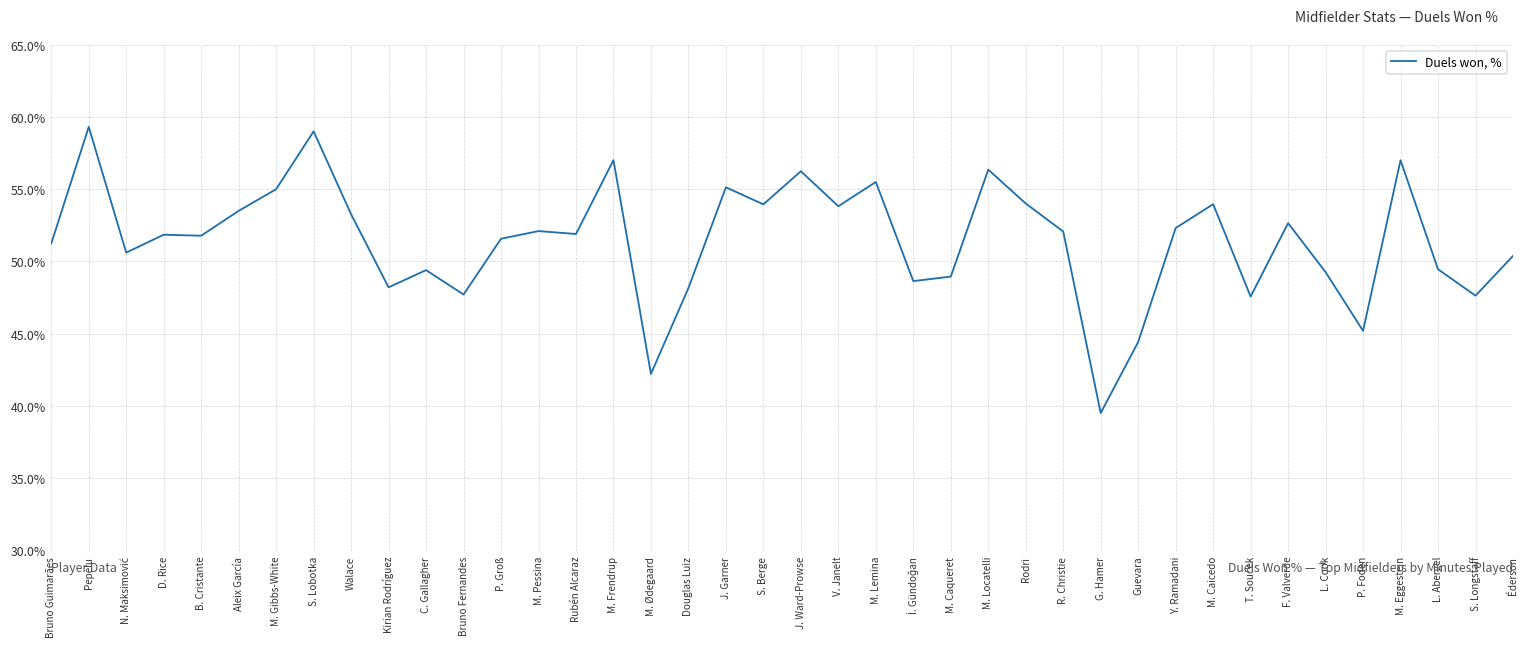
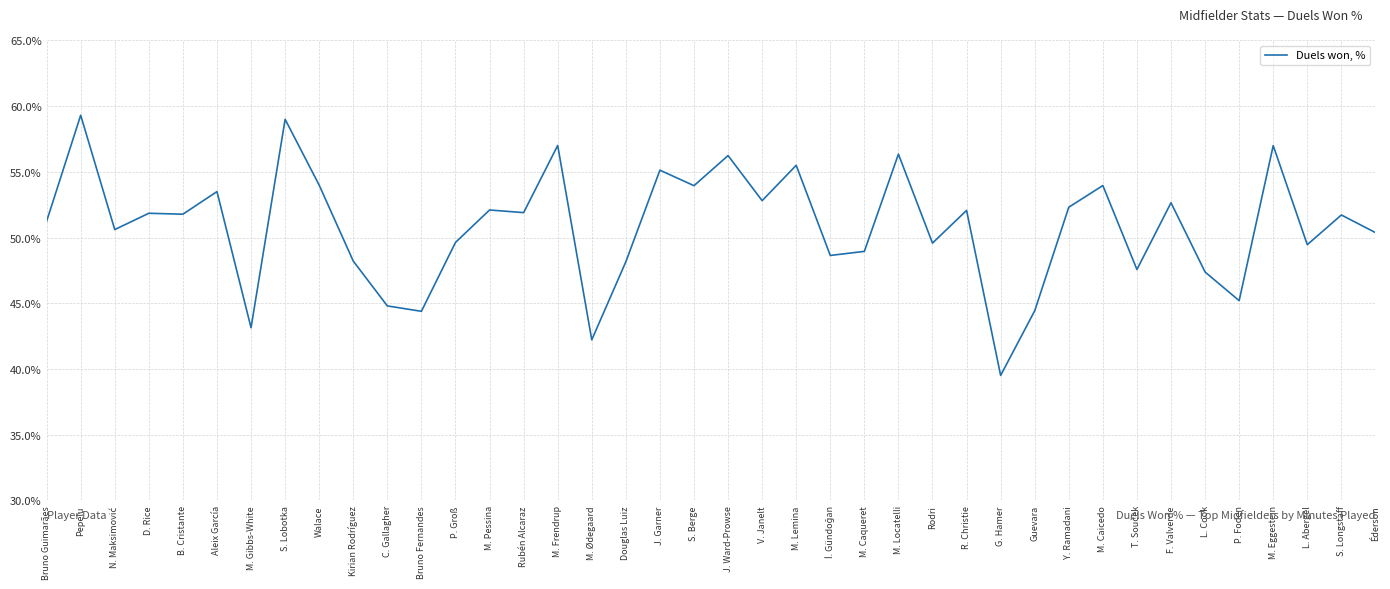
M. Gibbs-White: 55.0% -> 43.1%
Walace: 53.3% -> 54.0%
C. Gallagher: 49.4% -> 44.8%
Bruno Fernandes: 47.7% -> 44.4%
P. Groß: 51.6% -> 49.6%
V. Janelt: 53.8% -> 52.8%
Rodri: 54.0% -> 49.6%
L. Cook: 49.3% -> 47.4%
S. Longstaff: 47.6% -> 51.7%
